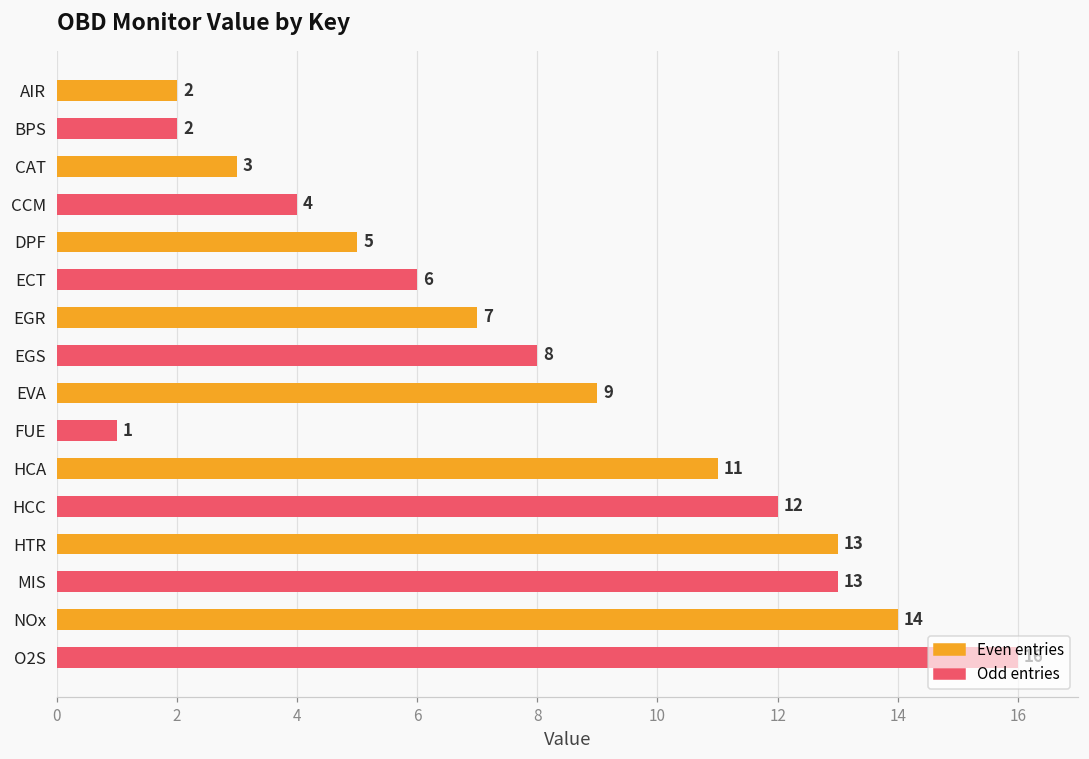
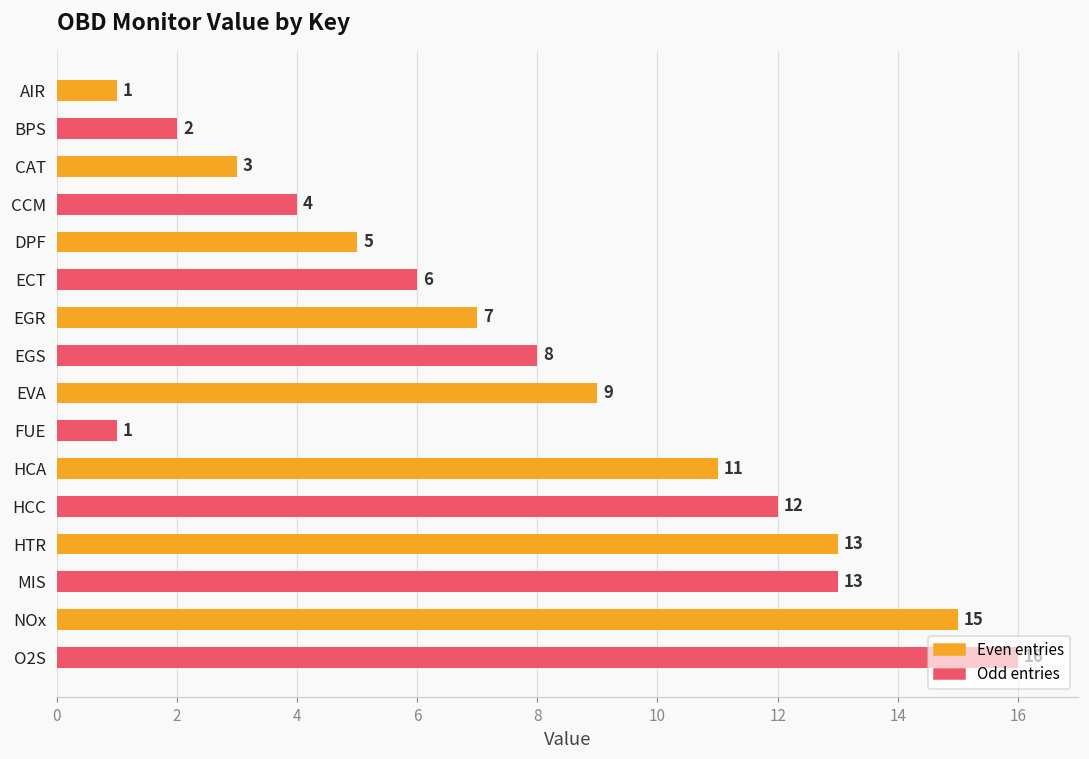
AIR: 2 -> 1
NOx: 14 -> 15
